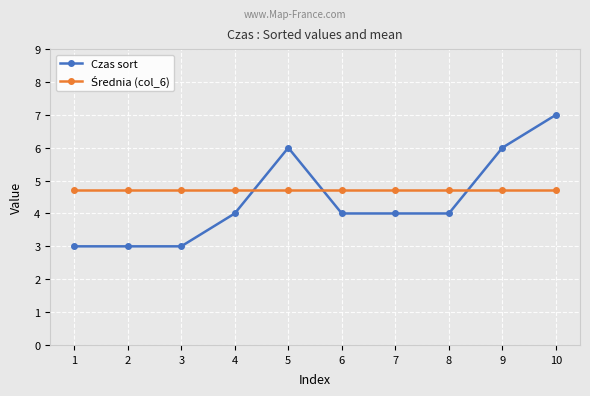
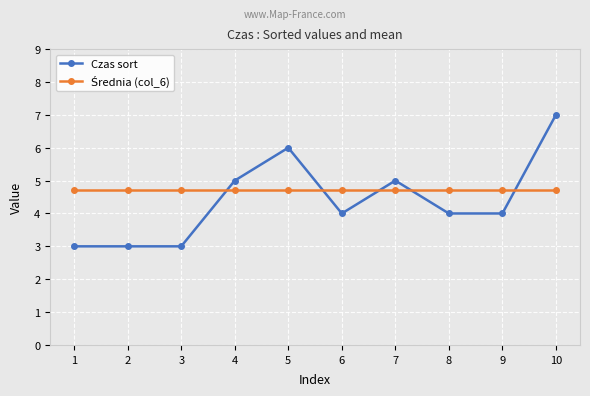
Czas sort, 4: 4 -> 5
Czas sort, 7: 4 -> 5
Czas sort, 9: 6 -> 4
